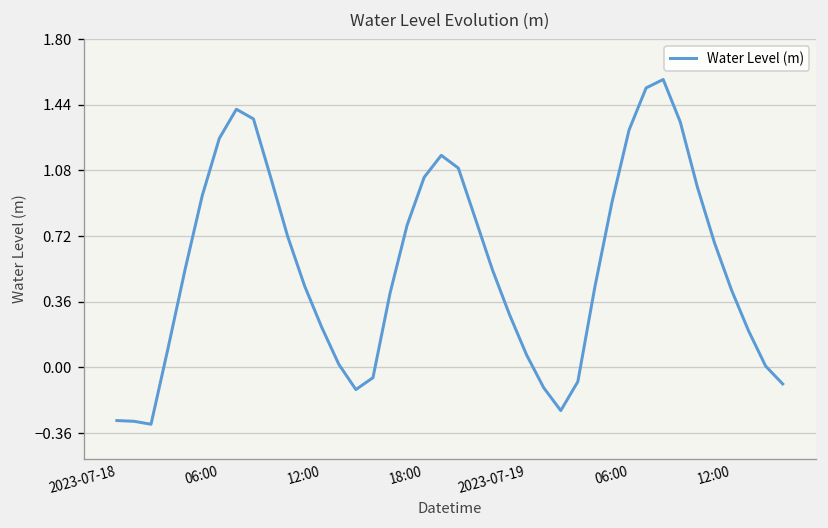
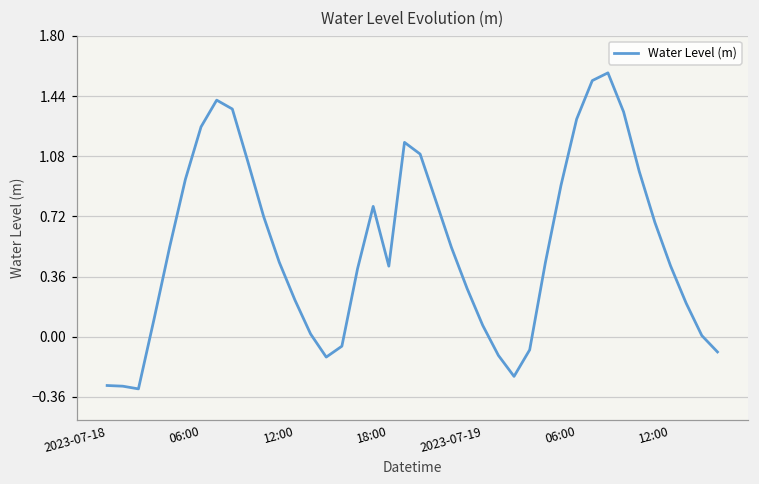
18:00: 1.04 -> 0.42
